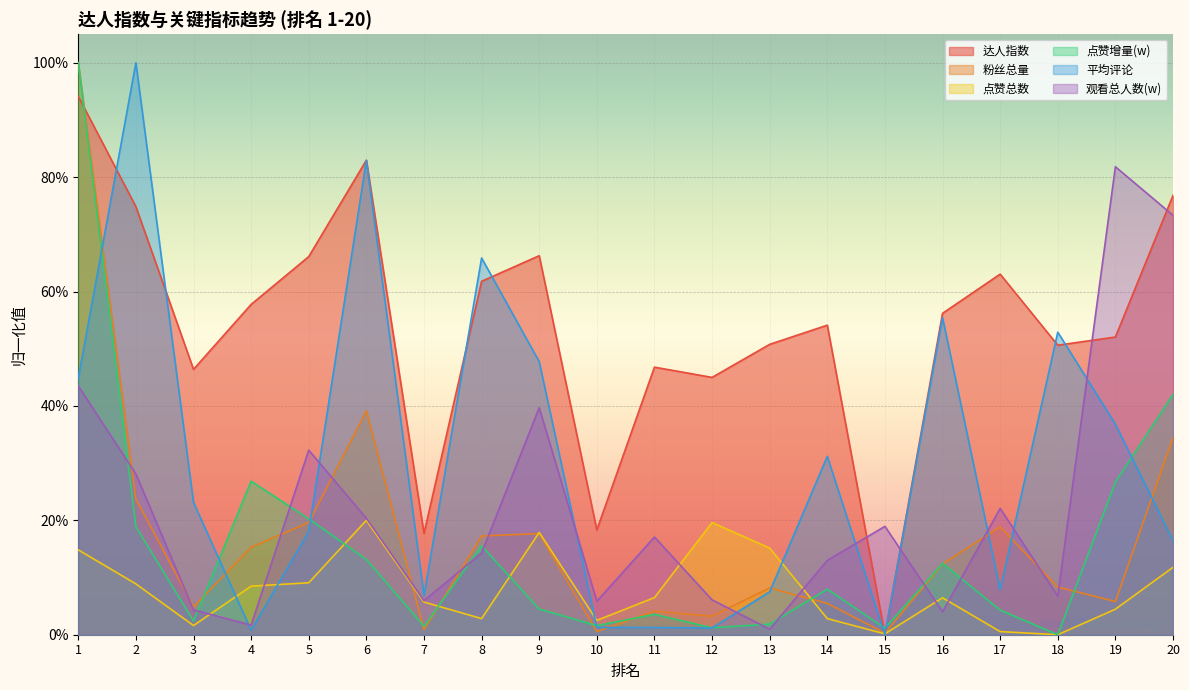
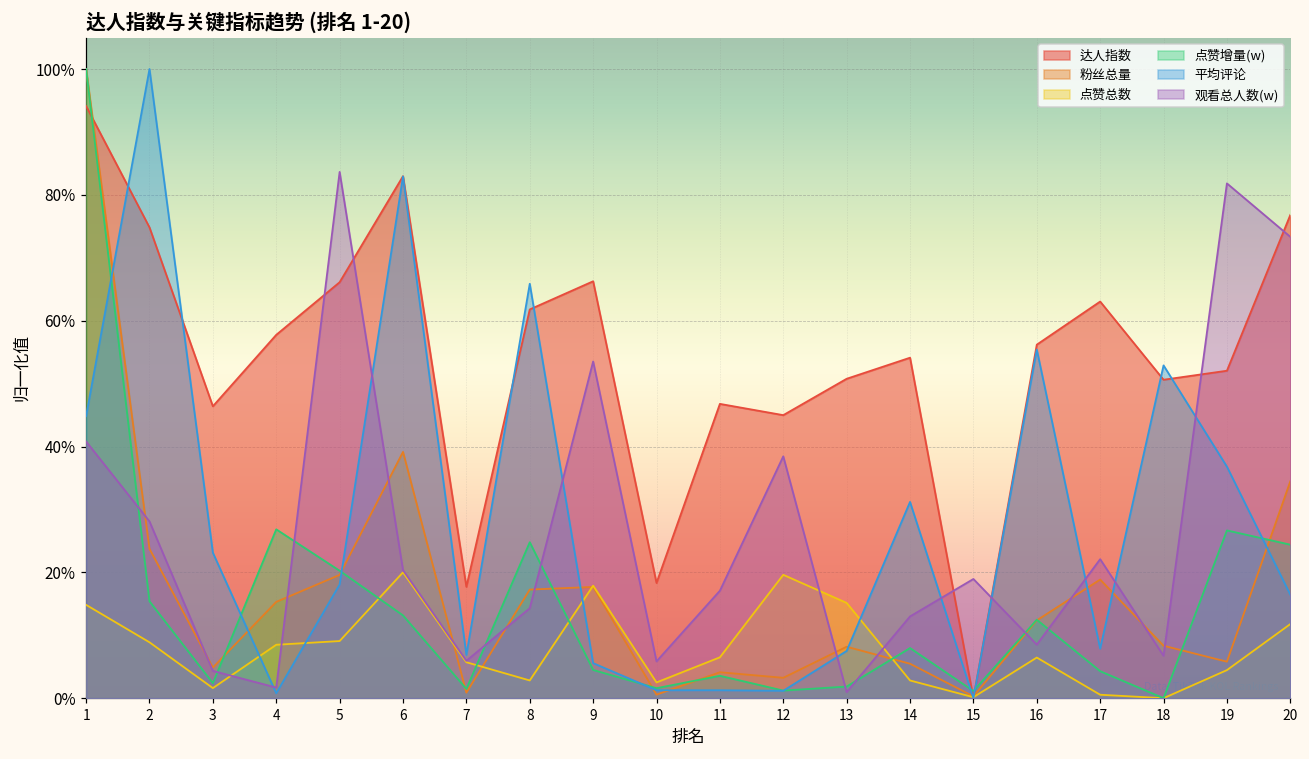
观看总人数(w), 1: 43% -> 41%
点赞增量(w), 2: 19% -> 15%
观看总人数(w), 5: 32% -> 84%
点赞增量(w), 8: 16% -> 25%
平均评论, 9: 48% -> 6%
观看总人数(w), 9: 40% -> 54%
观看总人数(w), 12: 6% -> 38%
观看总人数(w), 16: 4% -> 9%
点赞增量(w), 20: 42% -> 24%
